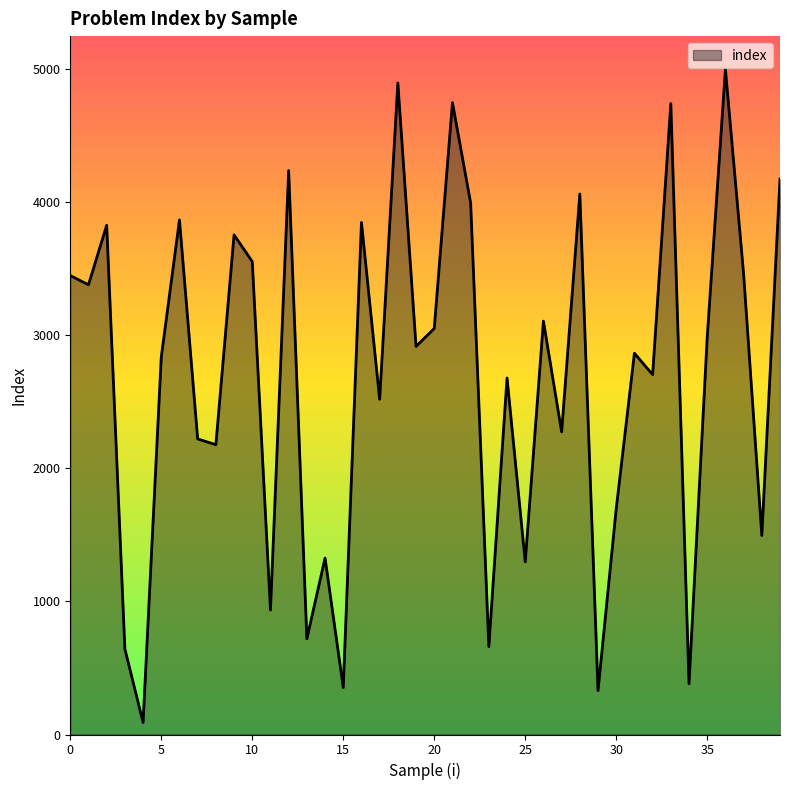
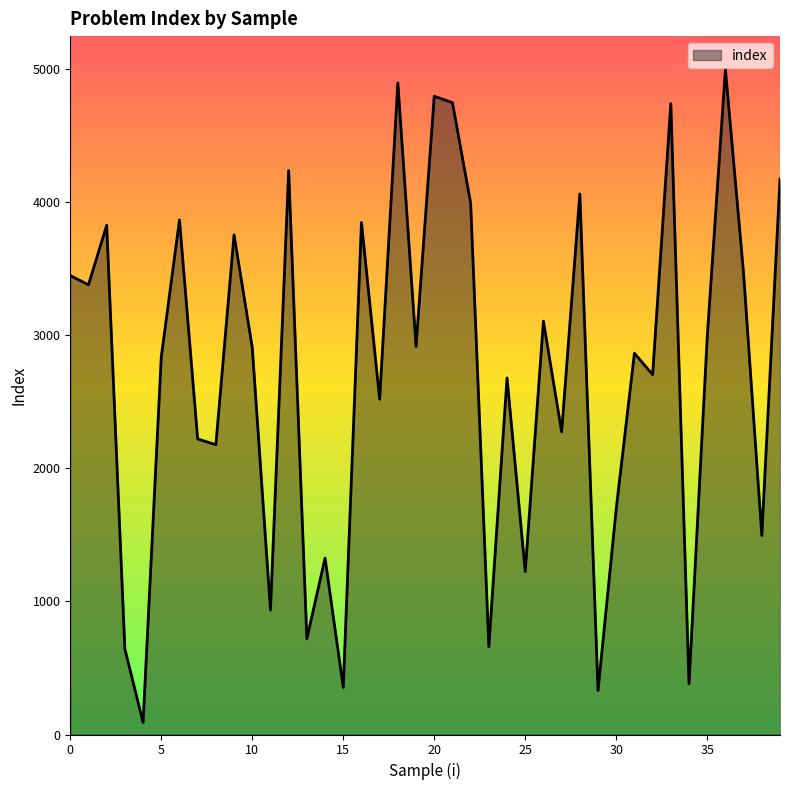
10: 3550 -> 2910
20: 3050 -> 4790
25: 1300 -> 1230
